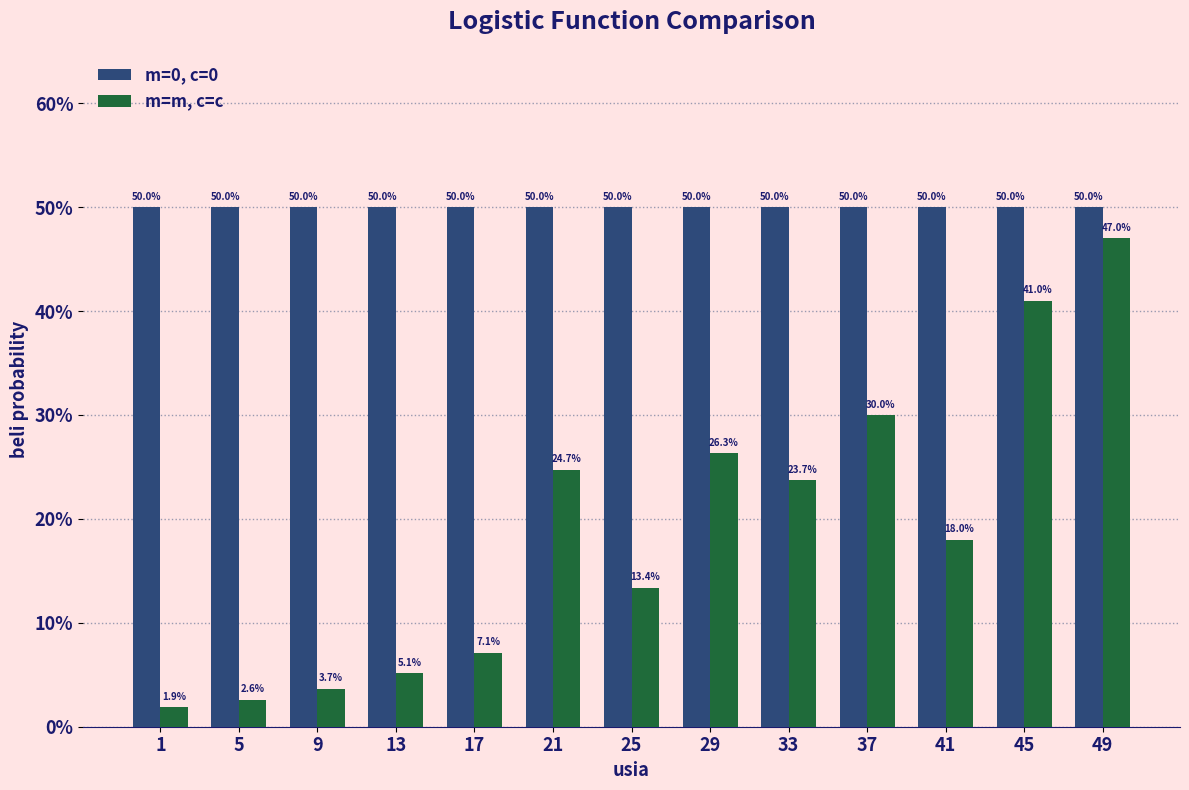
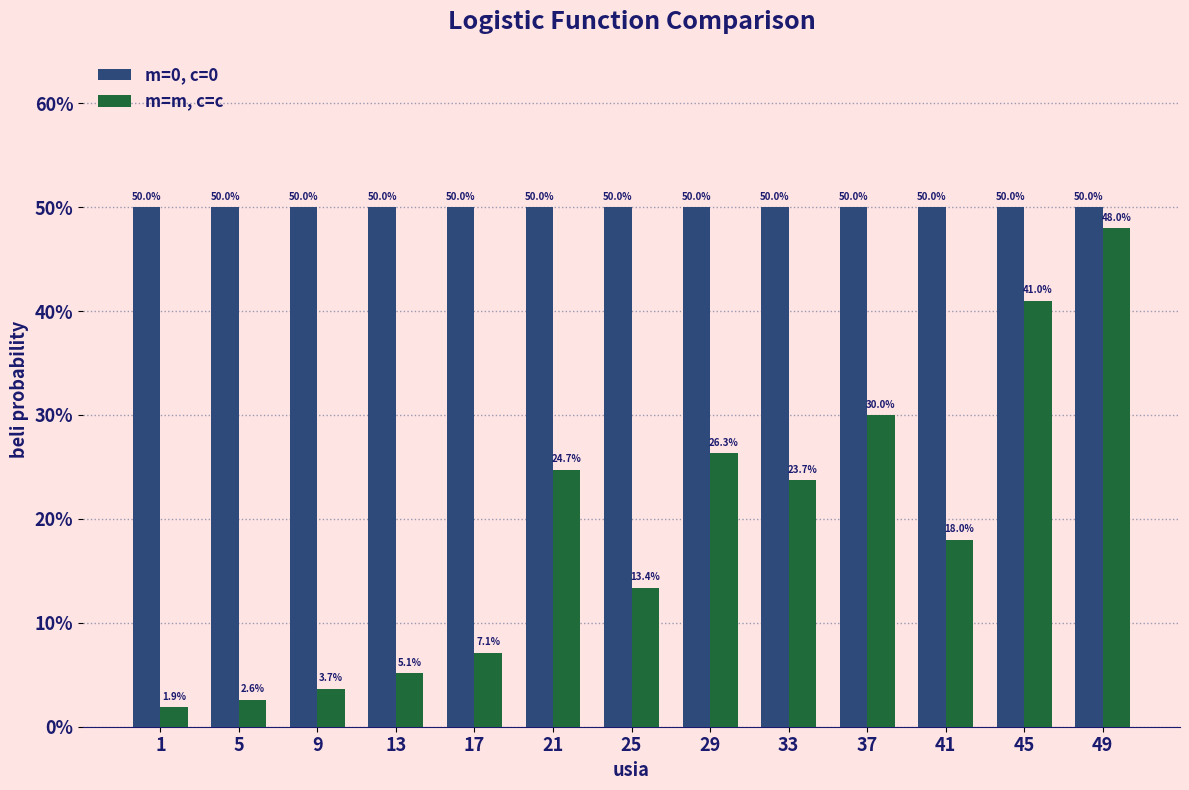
m=m, c=c, 49: 47.0% -> 48.0%
